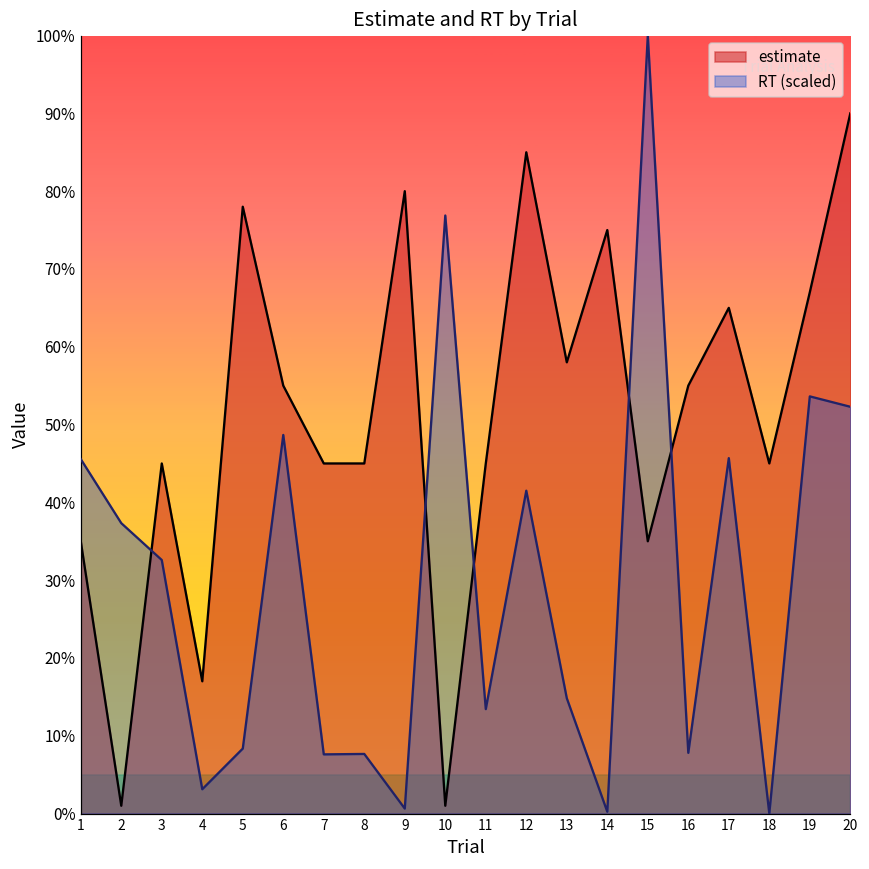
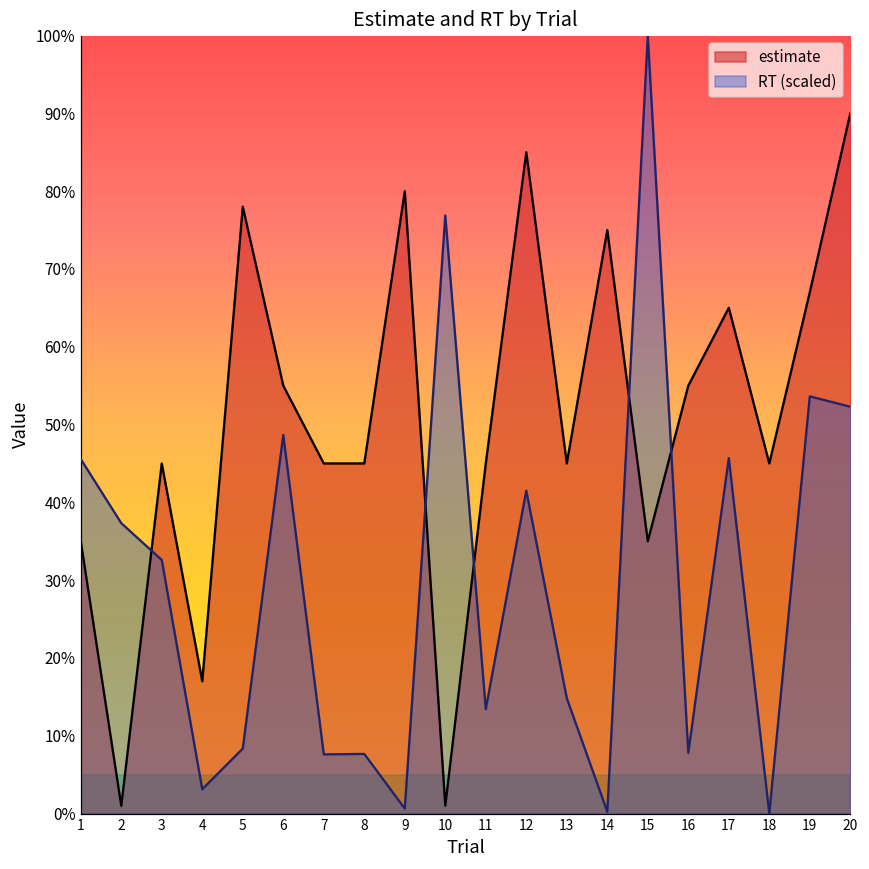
estimate, 13: 58% -> 45%
